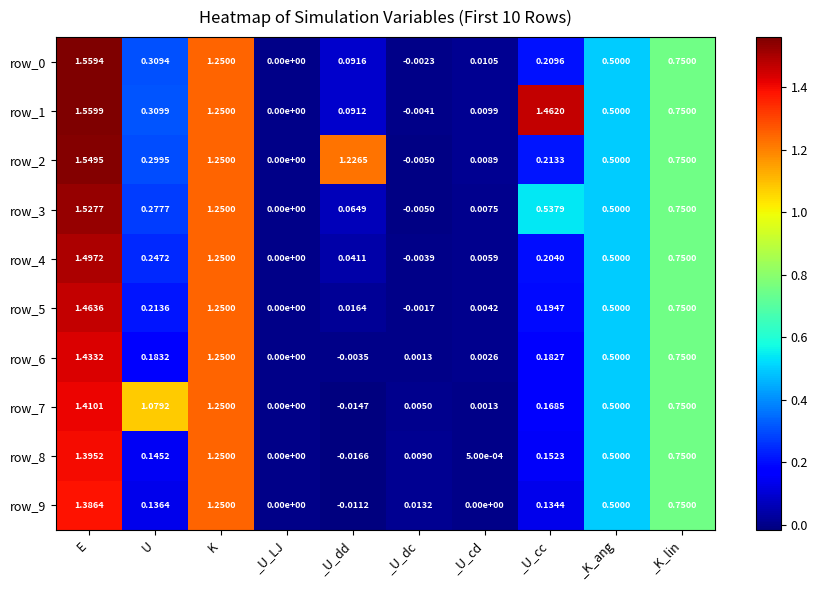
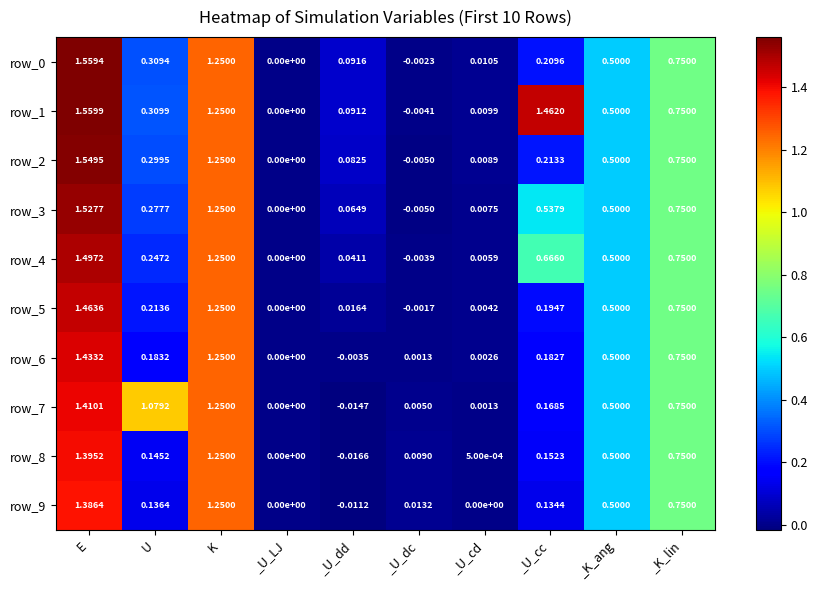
row_2, _U_dd: 1.2265 -> 0.0825
row_4, _U_cc: 0.2040 -> 0.6660
